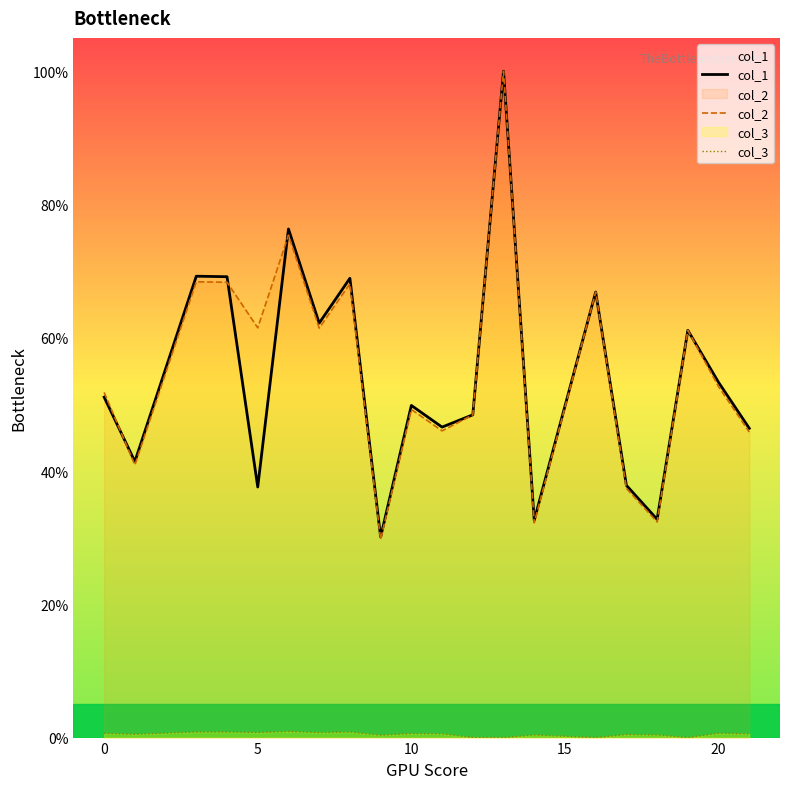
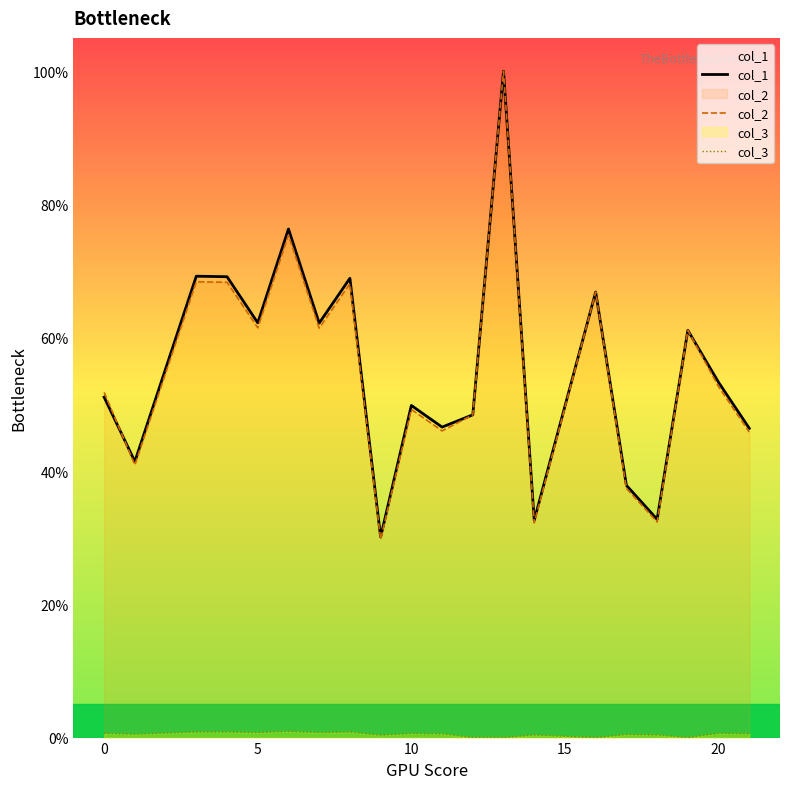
col_1, 5: 38% -> 62%
